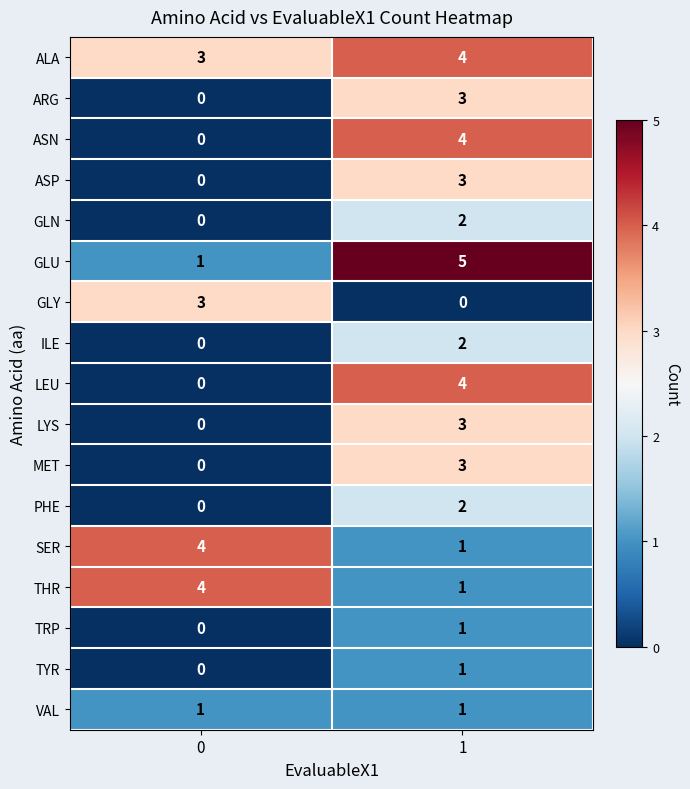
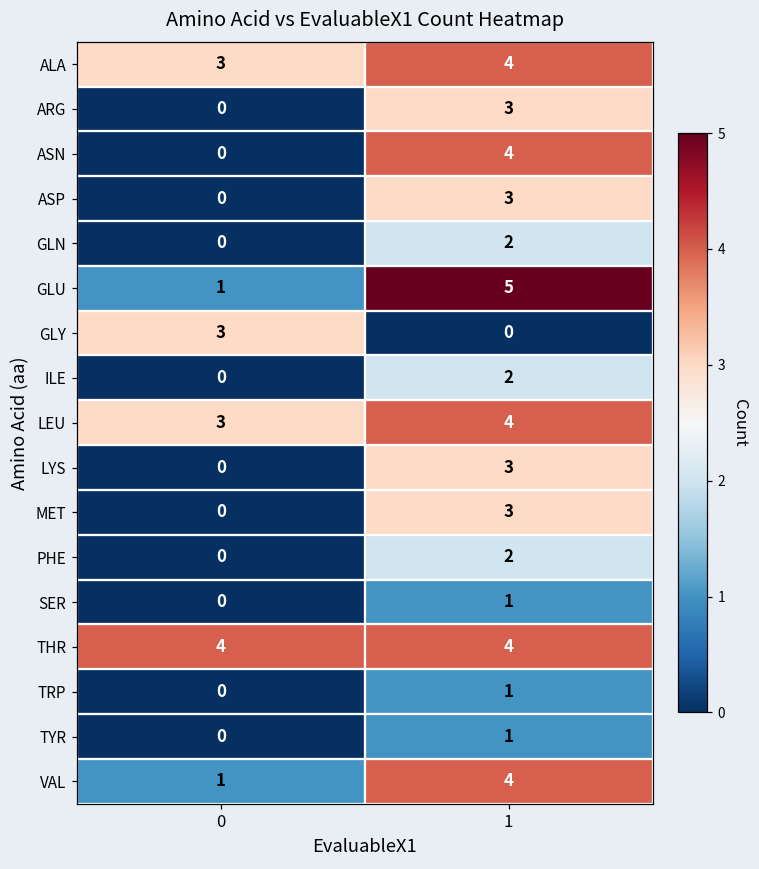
LEU, 0: 0 -> 3
SER, 0: 4 -> 0
THR, 1: 1 -> 4
VAL, 1: 1 -> 4
